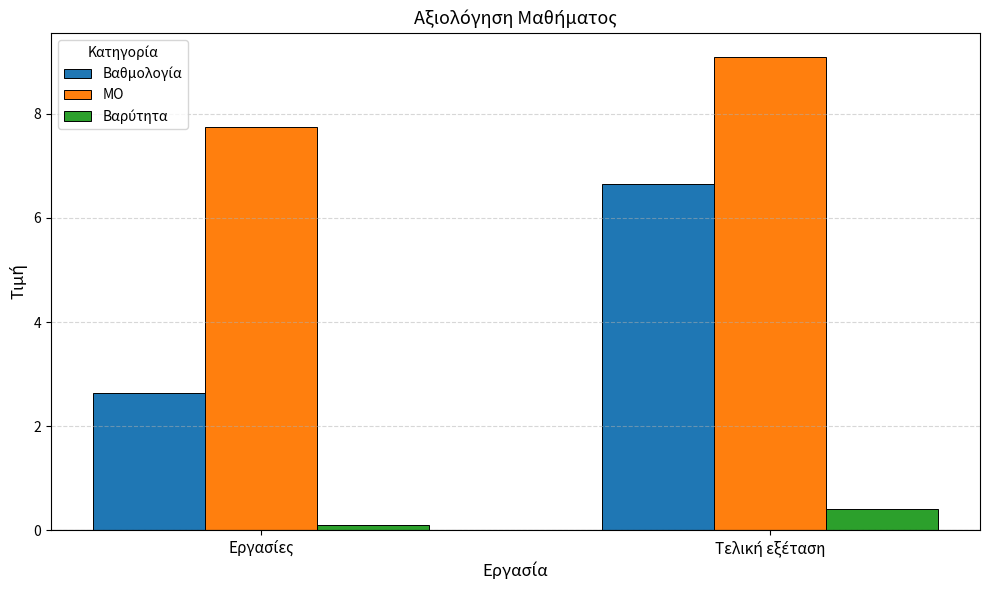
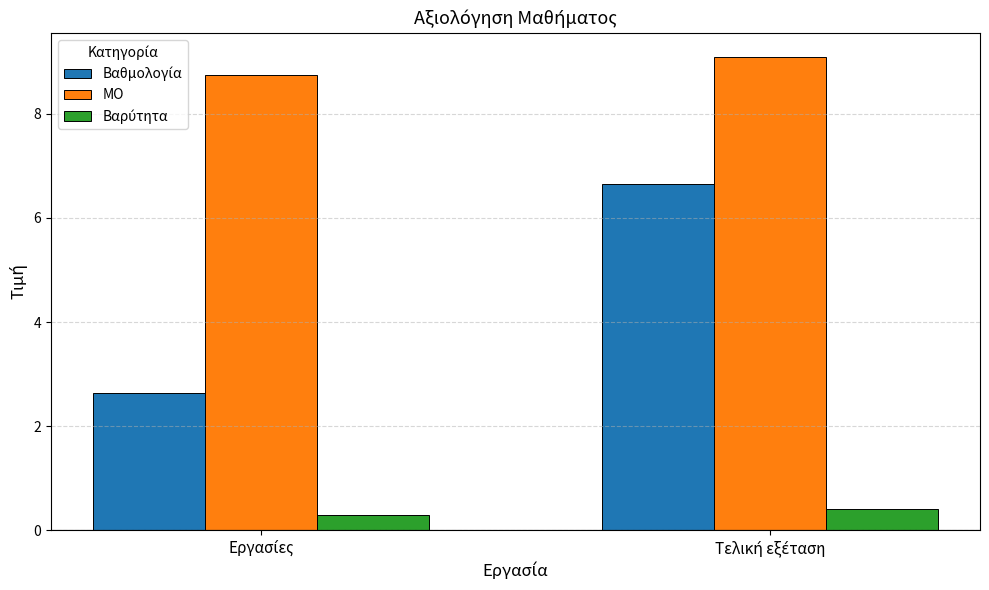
MO, Εργασίες: 7.8 -> 8.8
Βαρύτητα, Εργασίες: 0.1 -> 0.3
